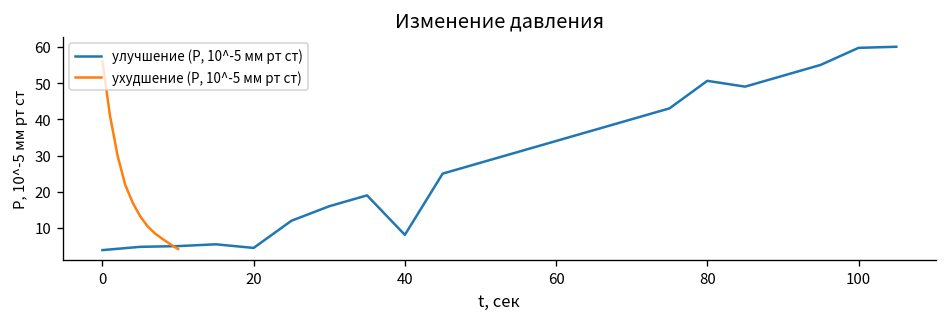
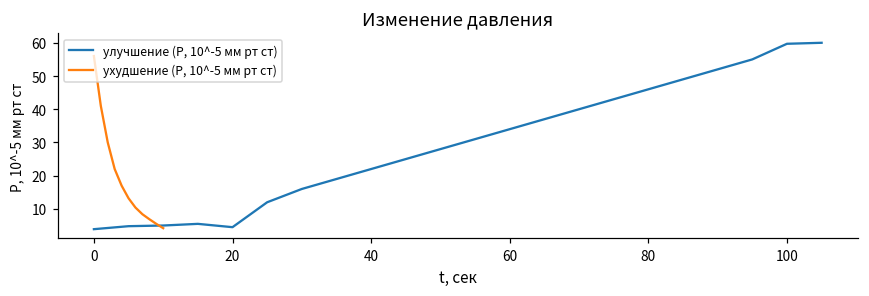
улучшение (P, 10^-5 мм рт ст), 40: 8 -> 22
улучшение (P, 10^-5 мм рт ст), 80: 51 -> 46
